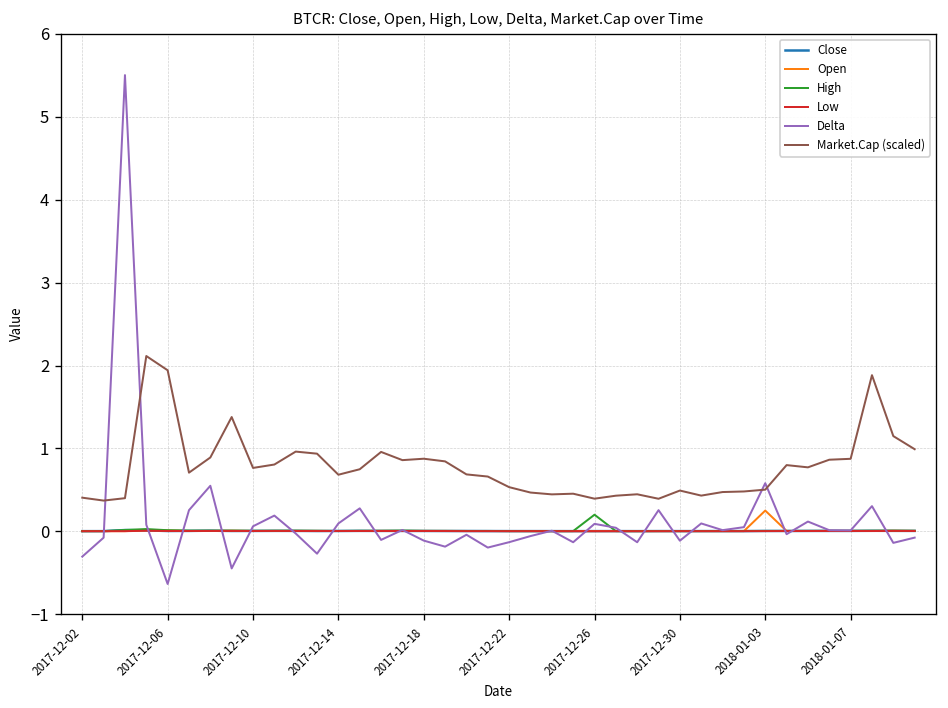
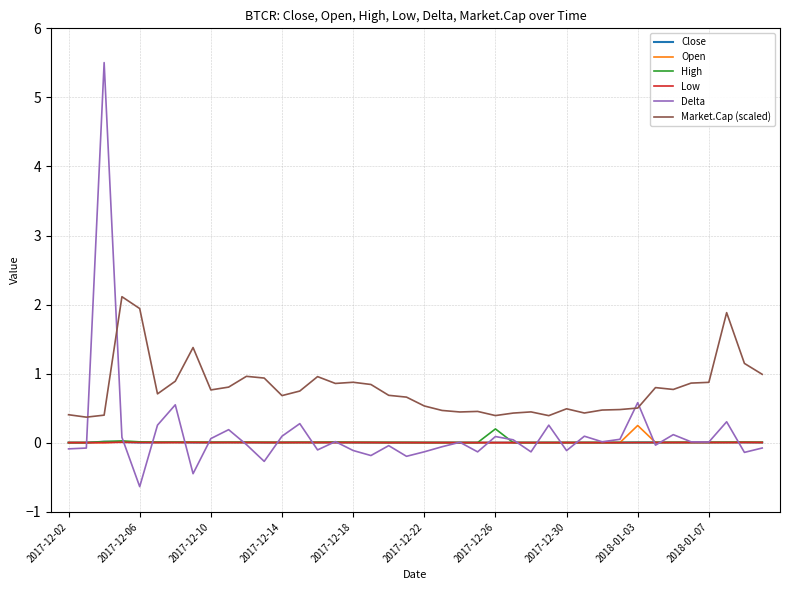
Delta, 2017-12-02: -0.3 -> -0.1
